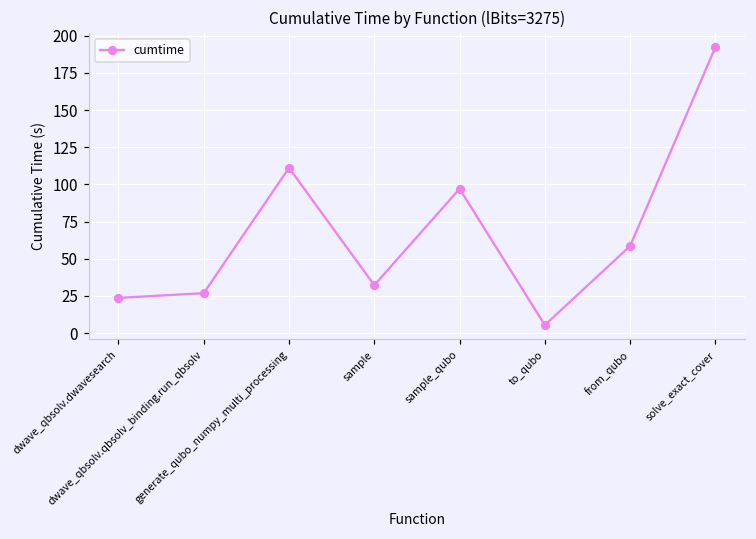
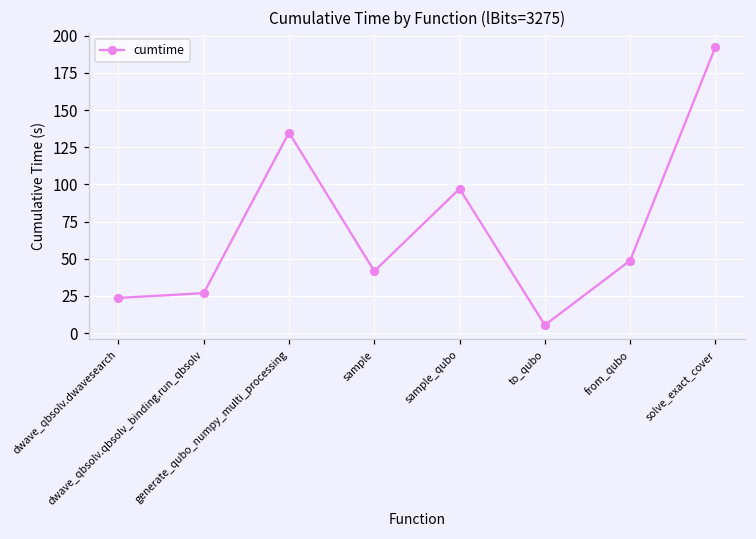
generate_qubo_numpy_multi_processing: 111 -> 135
sample: 32 -> 42
from_qubo: 59 -> 49
